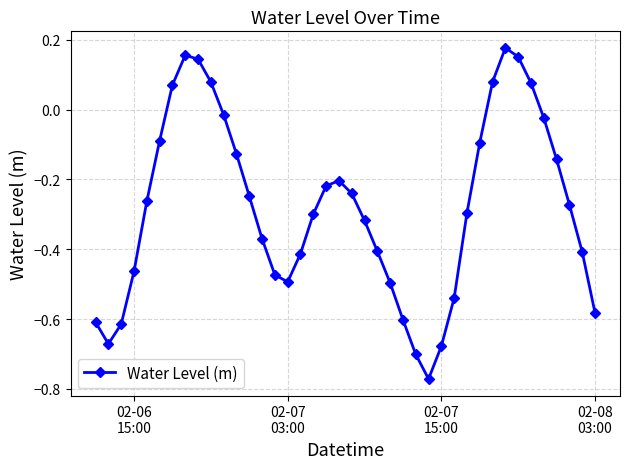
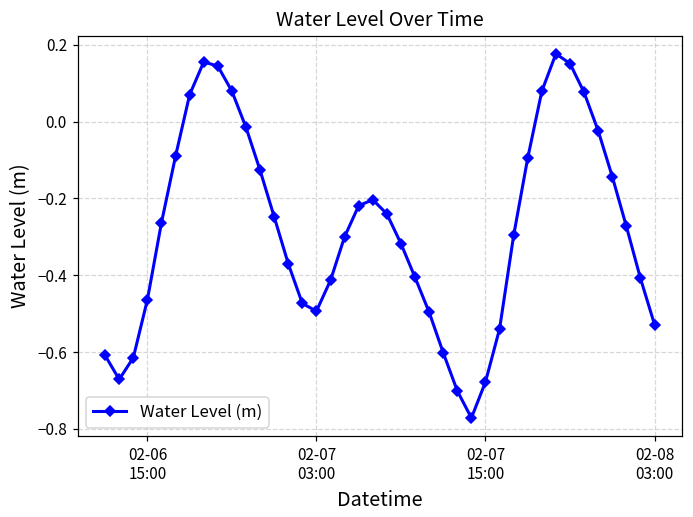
02-08 03:00: -0.58 -> -0.53
